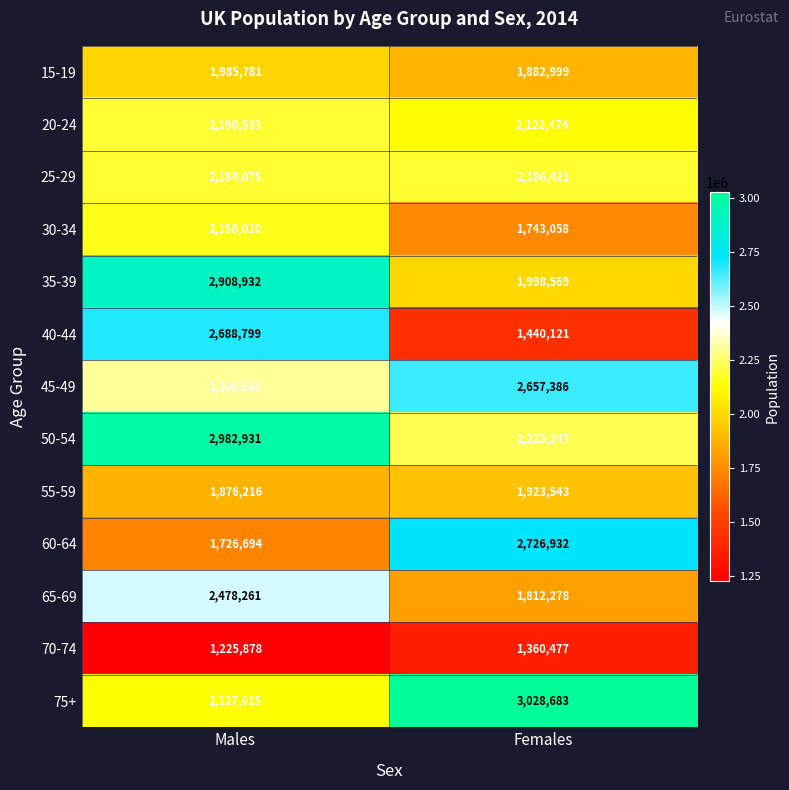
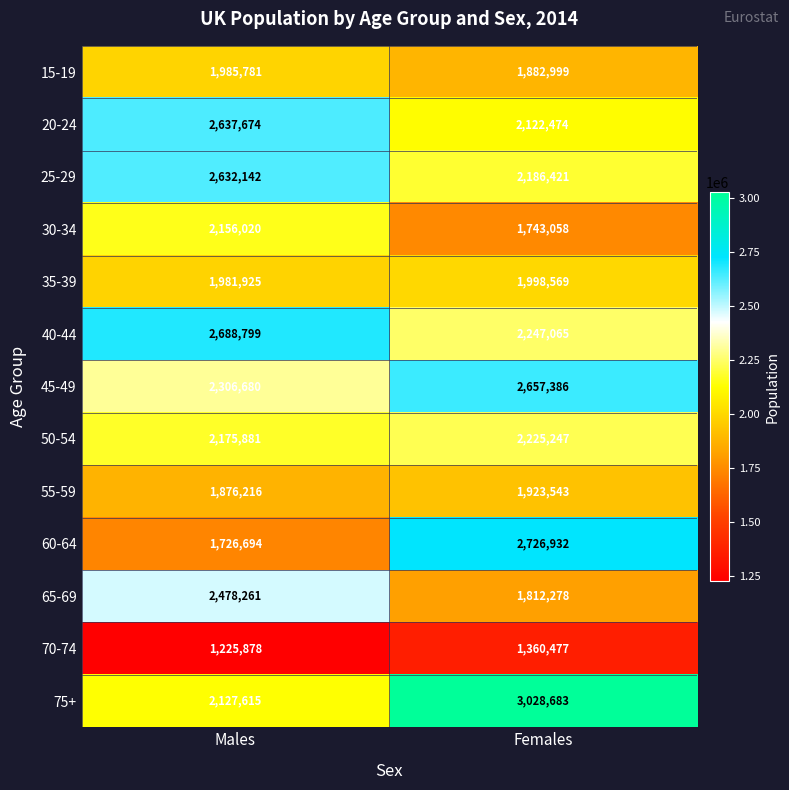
20-24, Males: 2,190,533 -> 2,637,674
25-29, Males: 2,184,075 -> 2,632,142
35-39, Males: 2,908,932 -> 1,981,925
40-44, Females: 1,440,121 -> 2,247,065
50-54, Males: 2,982,931 -> 2,175,881
